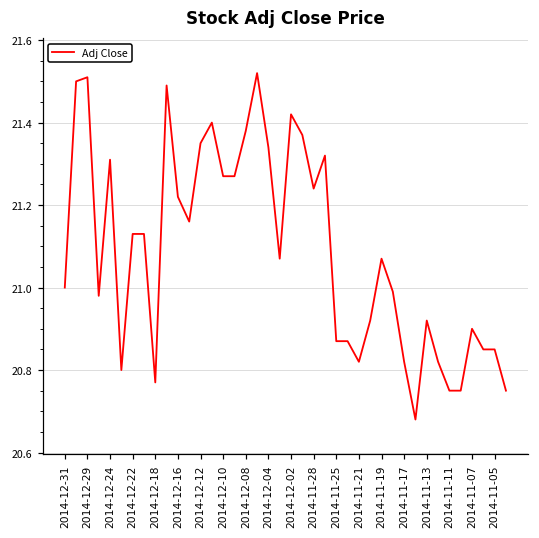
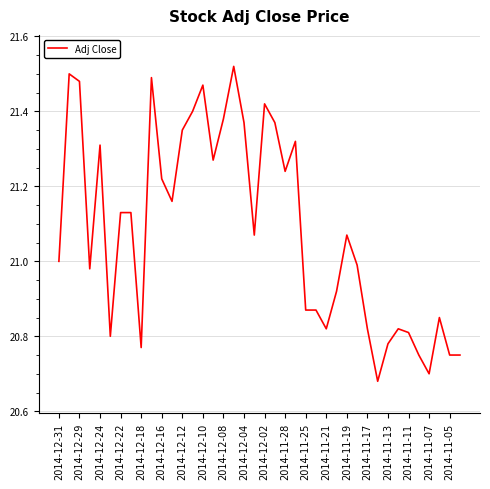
2014-12-29: 21.51 -> 21.48
2014-12-10: 21.27 -> 21.47
2014-12-04: 21.34 -> 21.37
2014-11-13: 20.92 -> 20.78
2014-11-11: 20.75 -> 20.81
2014-11-07: 20.9 -> 20.7
2014-11-05: 20.85 -> 20.75
